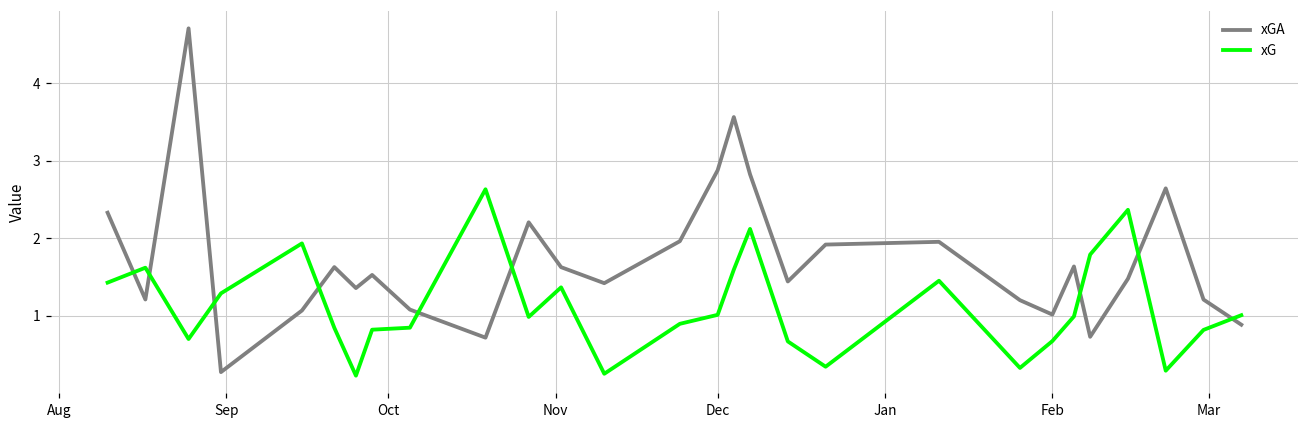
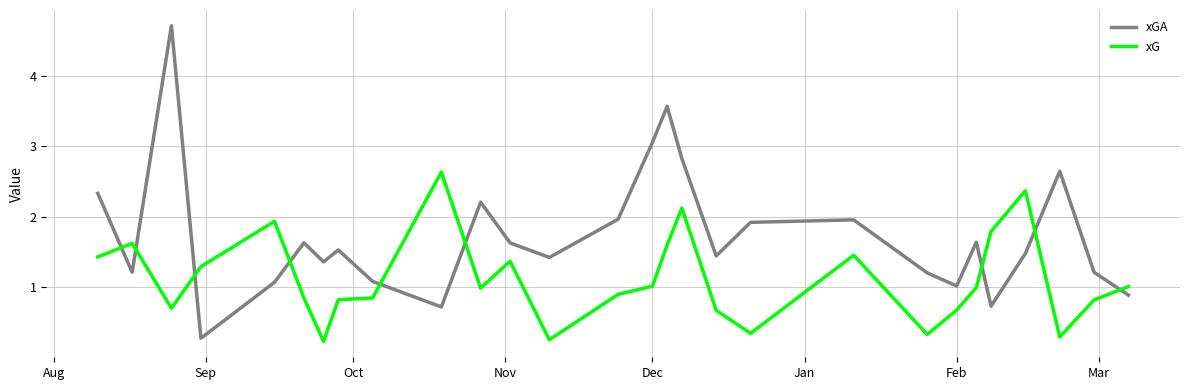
xGA, Dec: 2.9 -> 3.1
